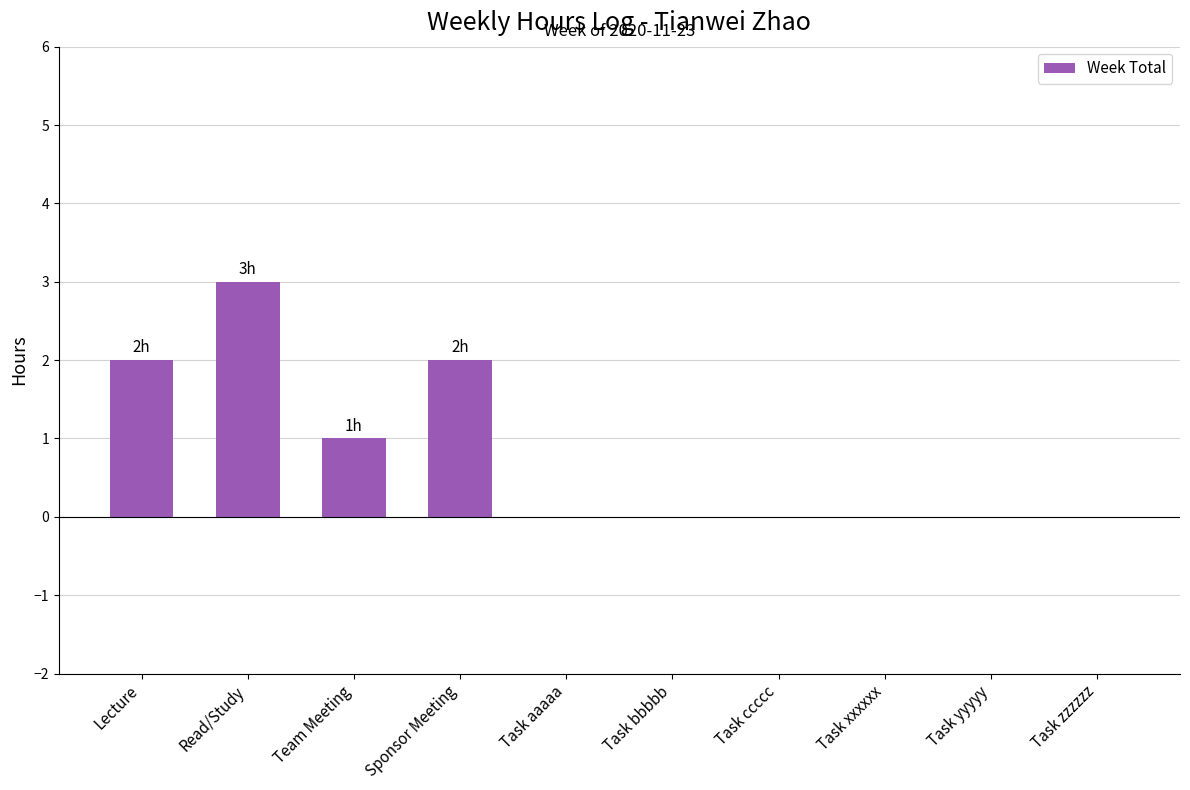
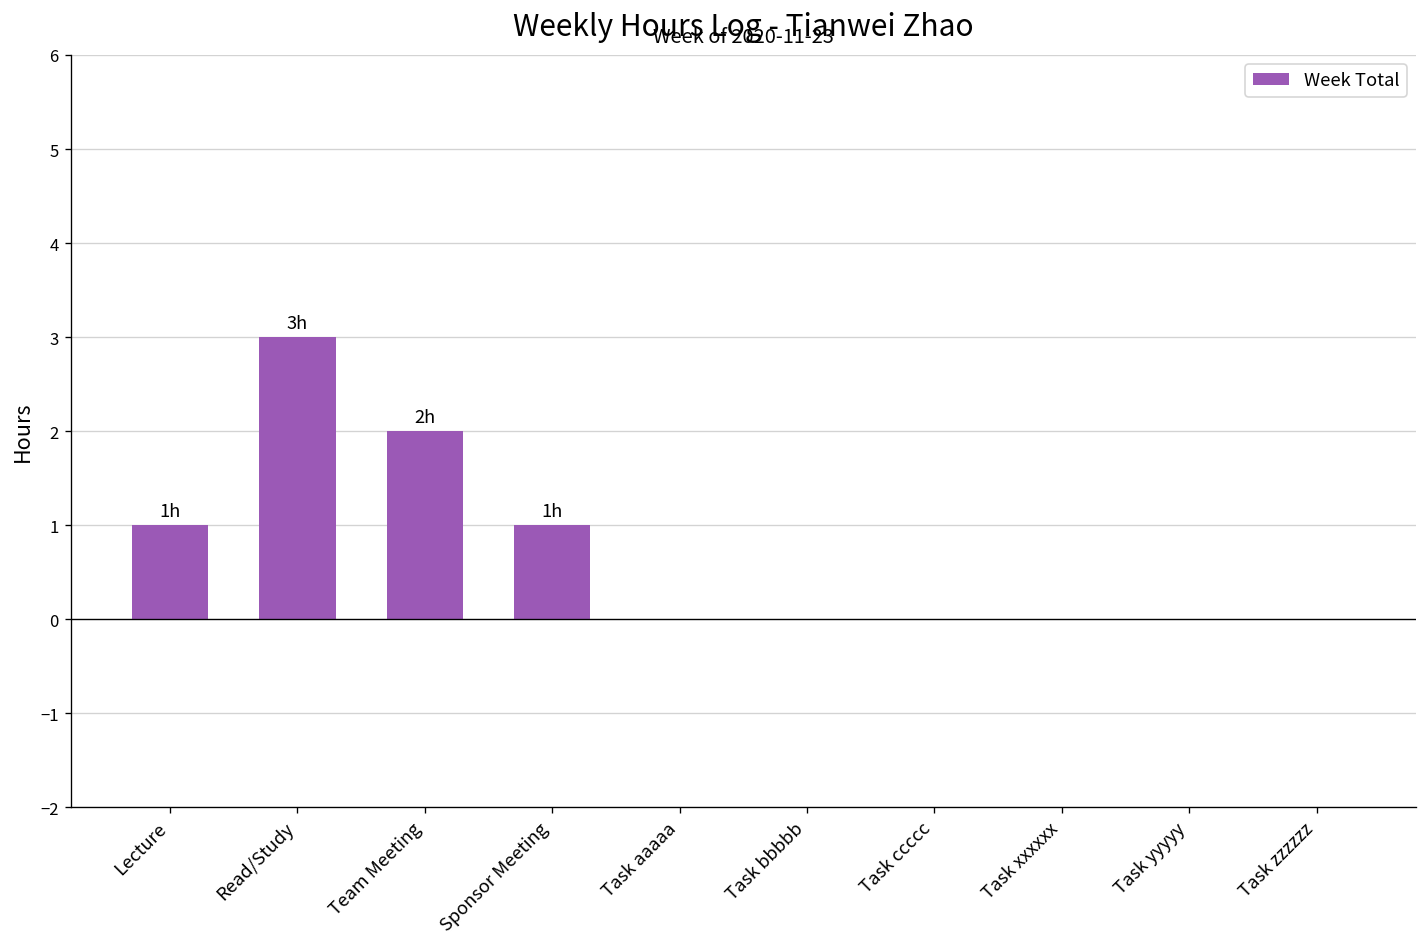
Lecture: 2h -> 1h
Team Meeting: 1h -> 2h
Sponsor Meeting: 2h -> 1h
